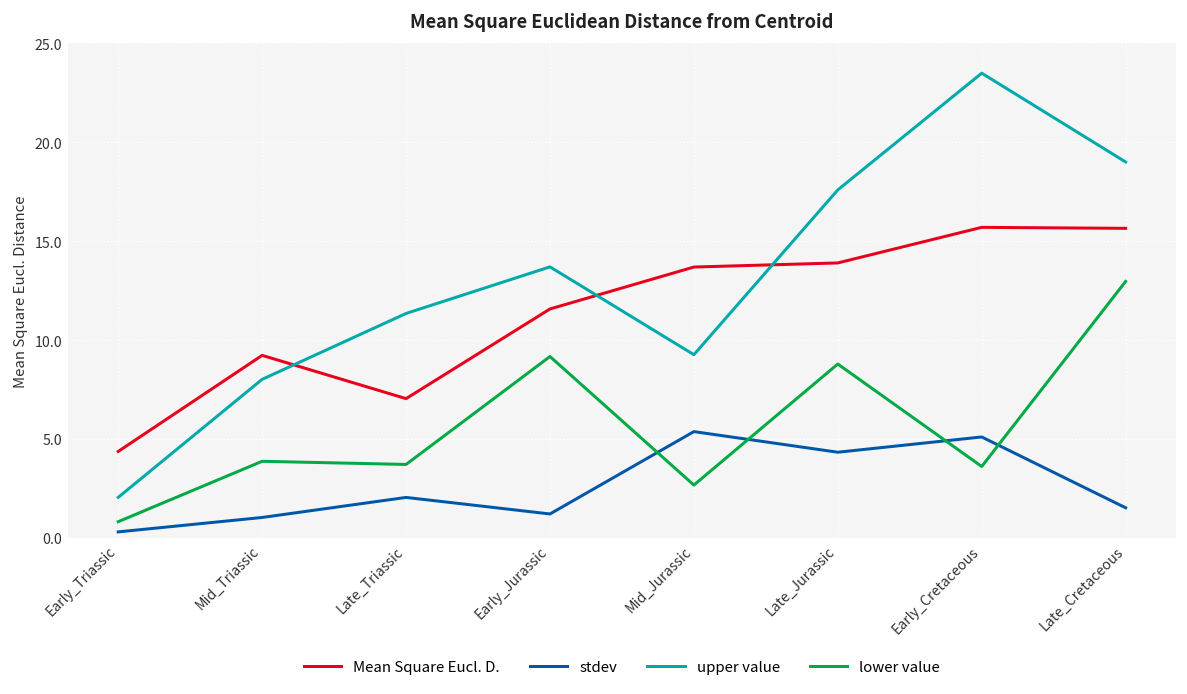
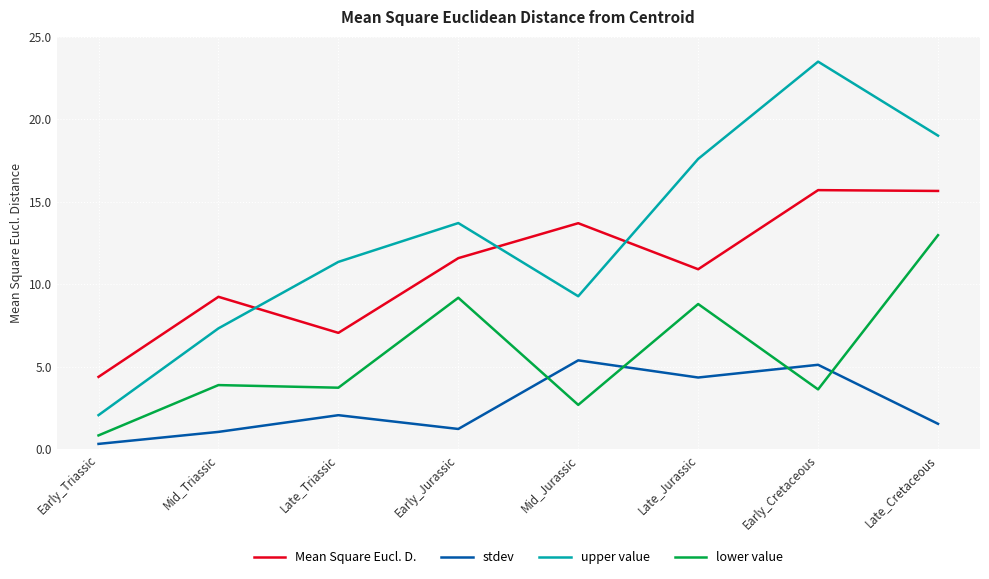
upper value, Mid_Triassic: 8.0 -> 7.3
Mean Square Eucl. D., Late_Jurassic: 13.9 -> 10.9
